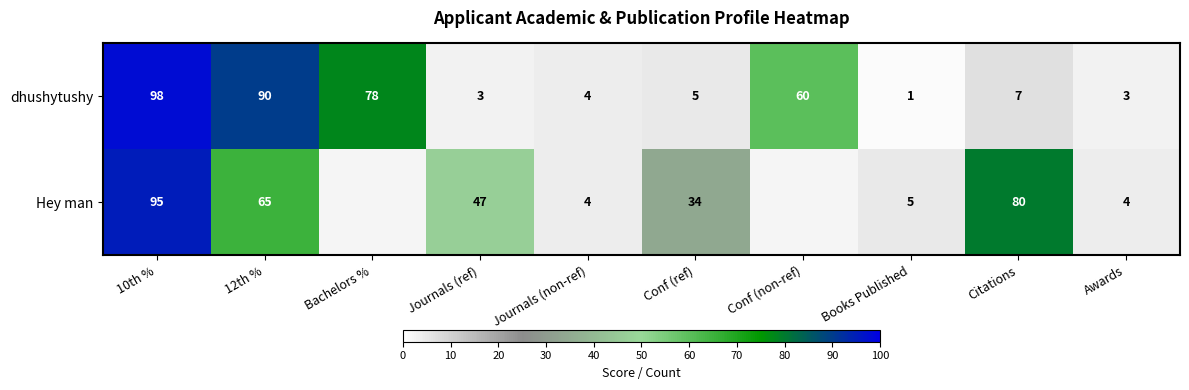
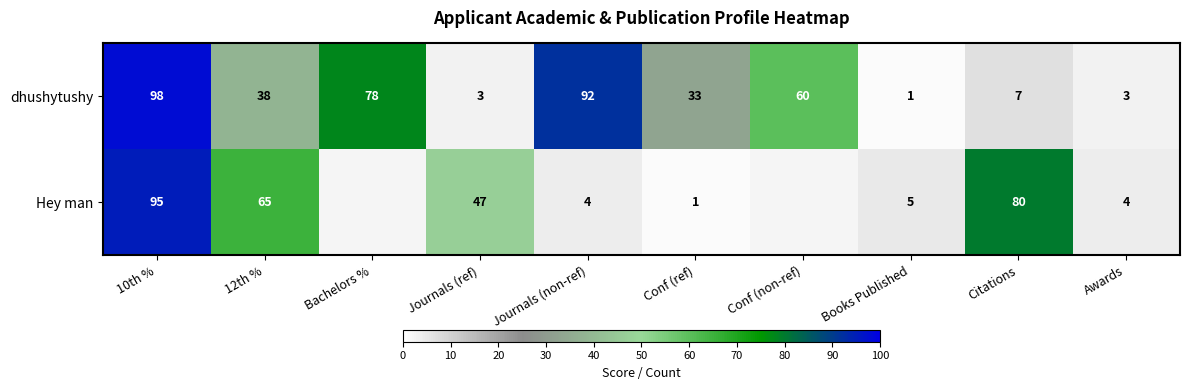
dhushytushy, 12th %: 90 -> 38
dhushytushy, Journals (non-ref): 4 -> 92
dhushytushy, Conf (ref): 5 -> 33
Hey man, Conf (ref): 34 -> 1
